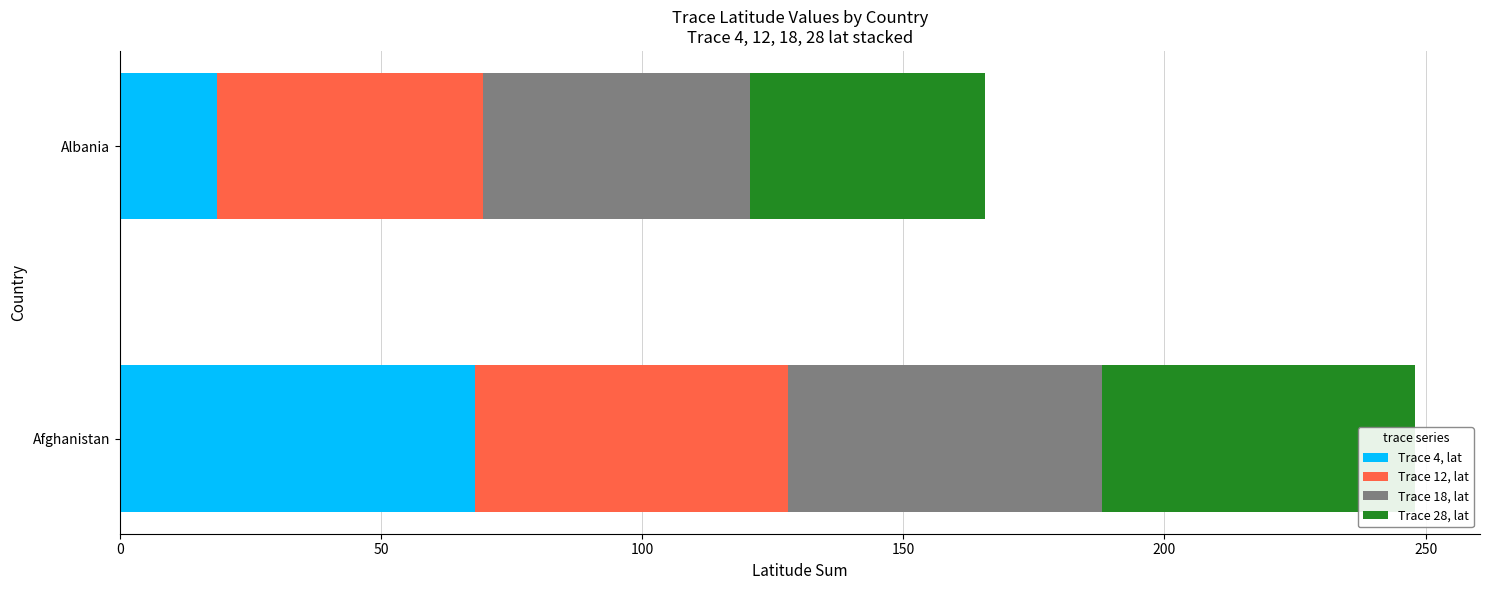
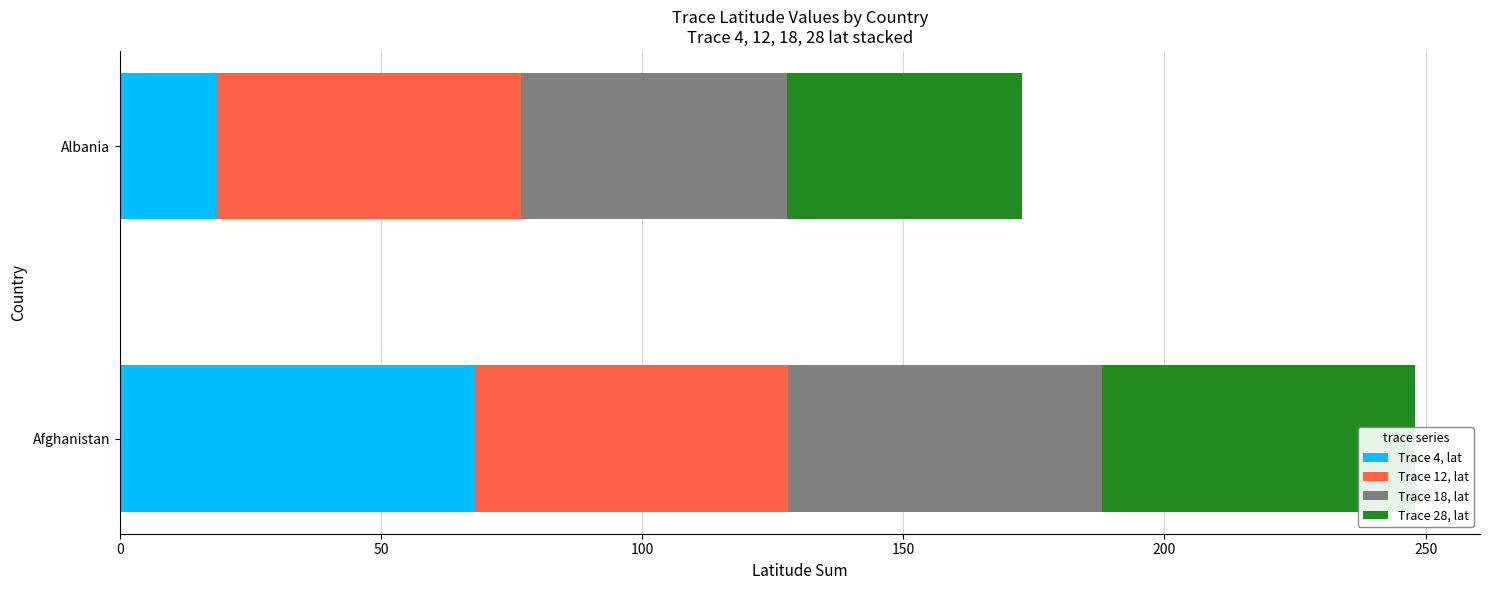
Trace 12, lat, Albania: 51 -> 58
